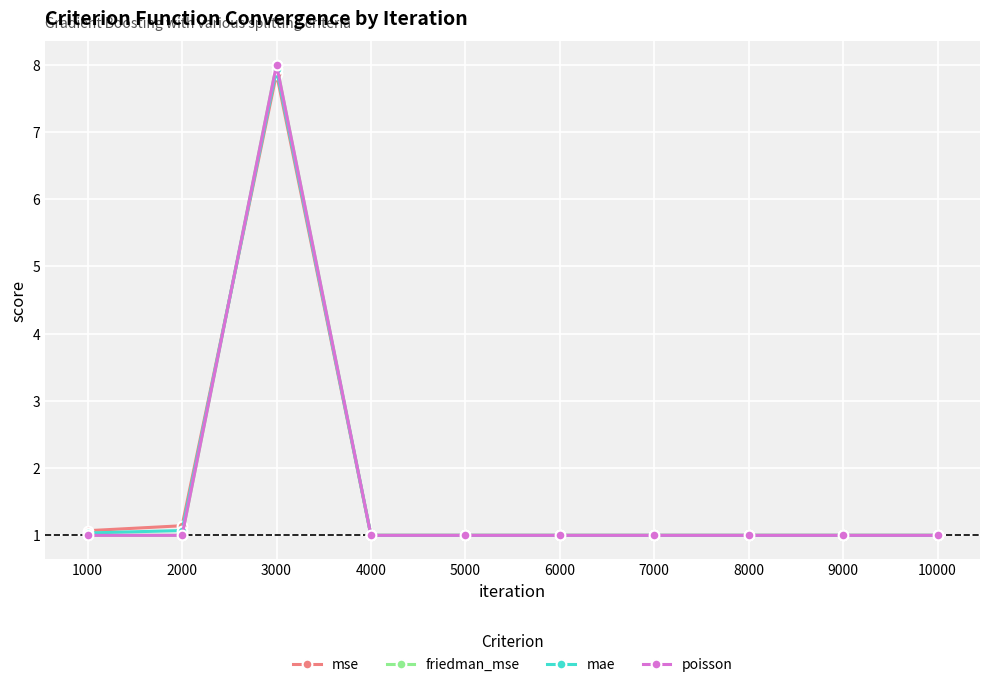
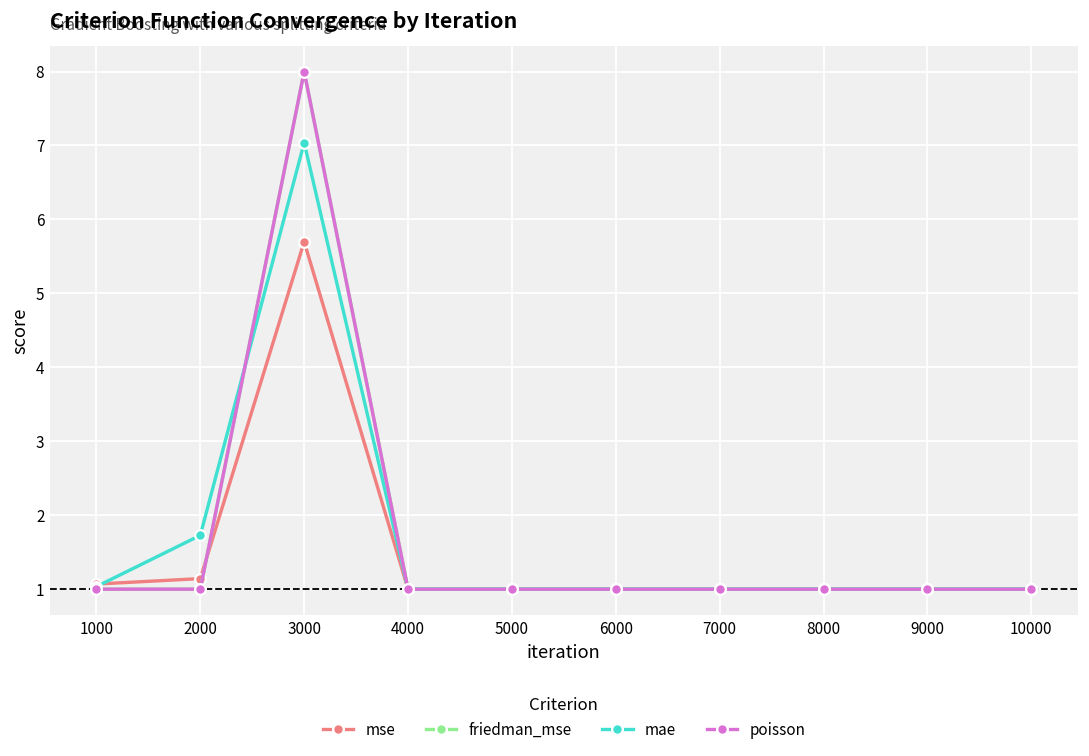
mae, 2000: 1.1 -> 1.7
mse, 3000: 7.9 -> 5.7
mae, 3000: 7.9 -> 7.0
